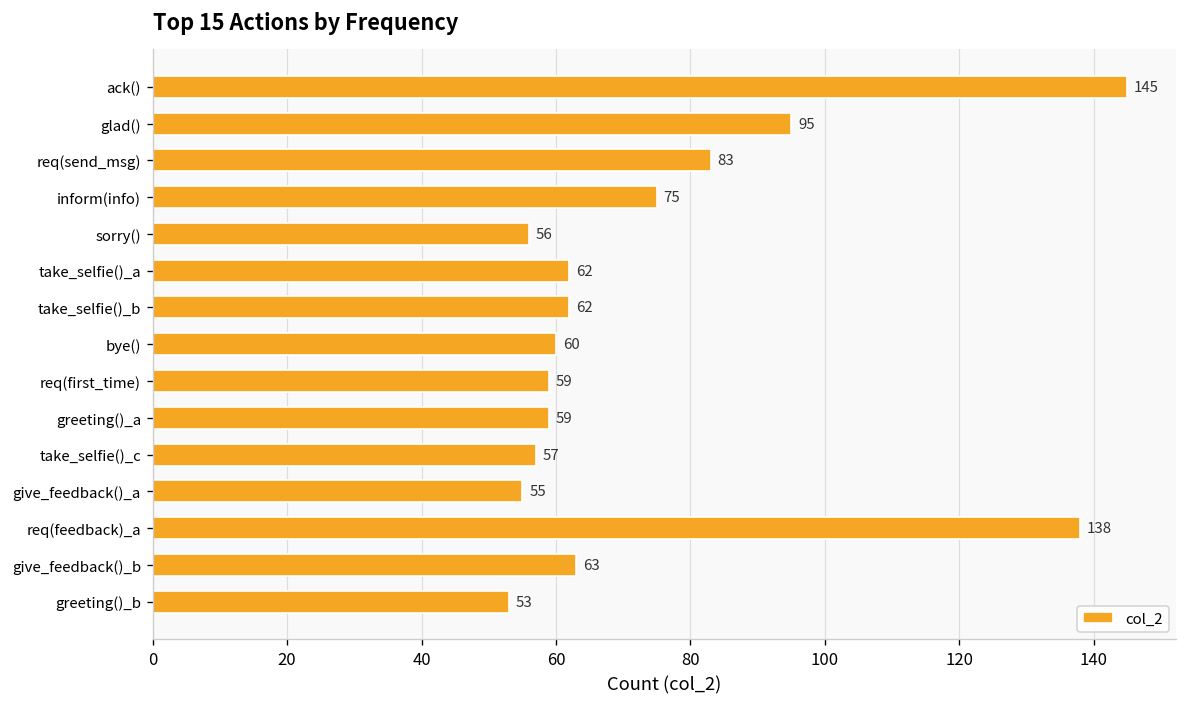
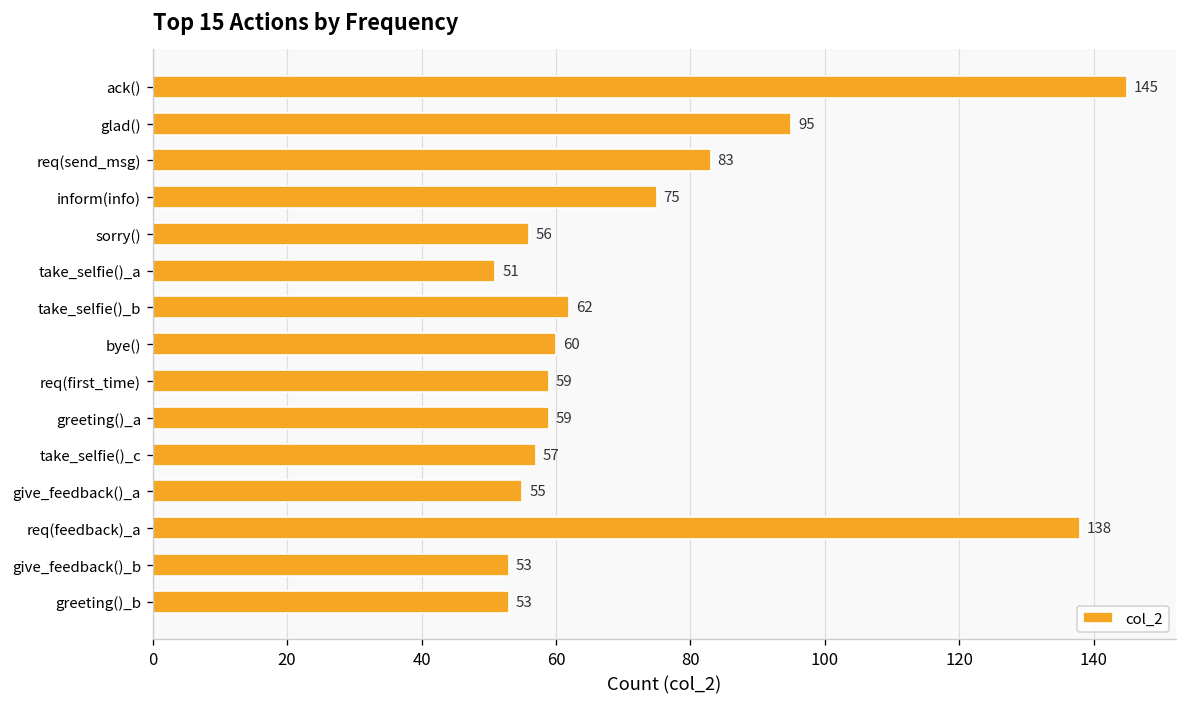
take_selfie()_a: 62 -> 51
give_feedback()_b: 63 -> 53
